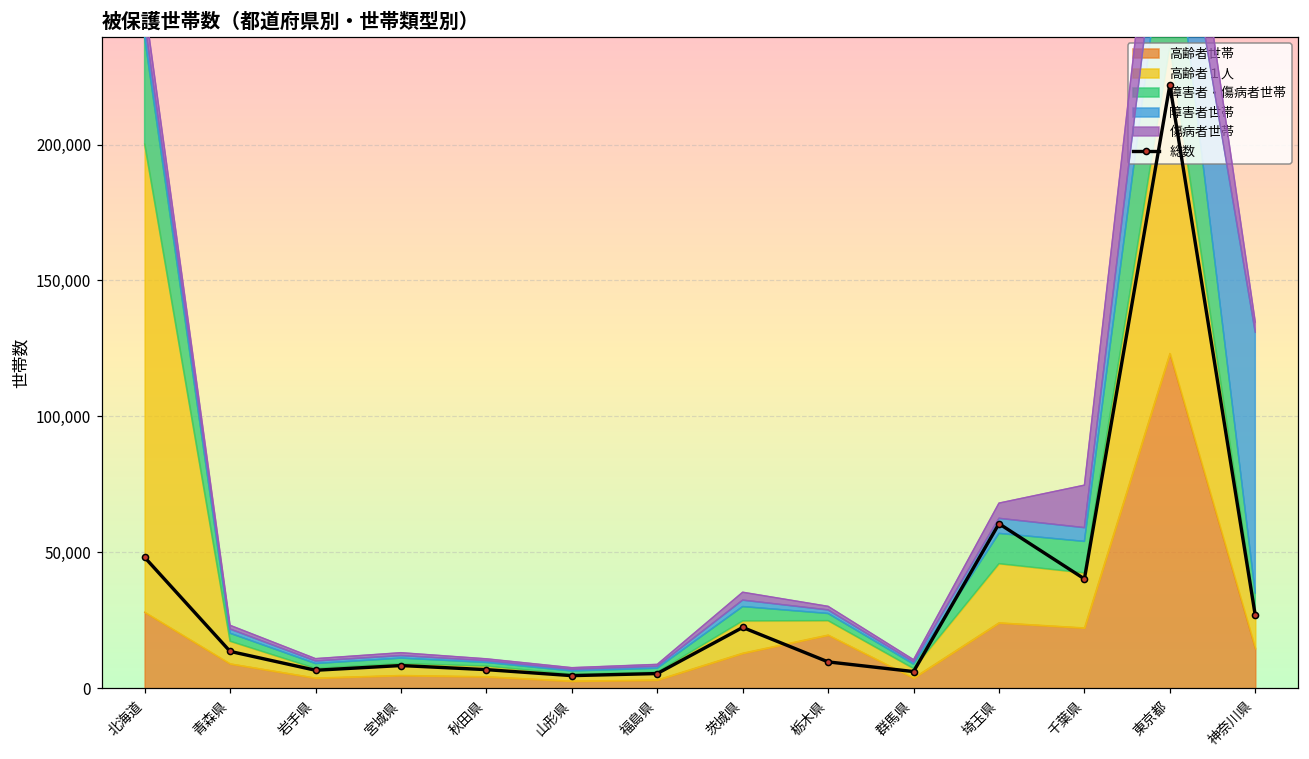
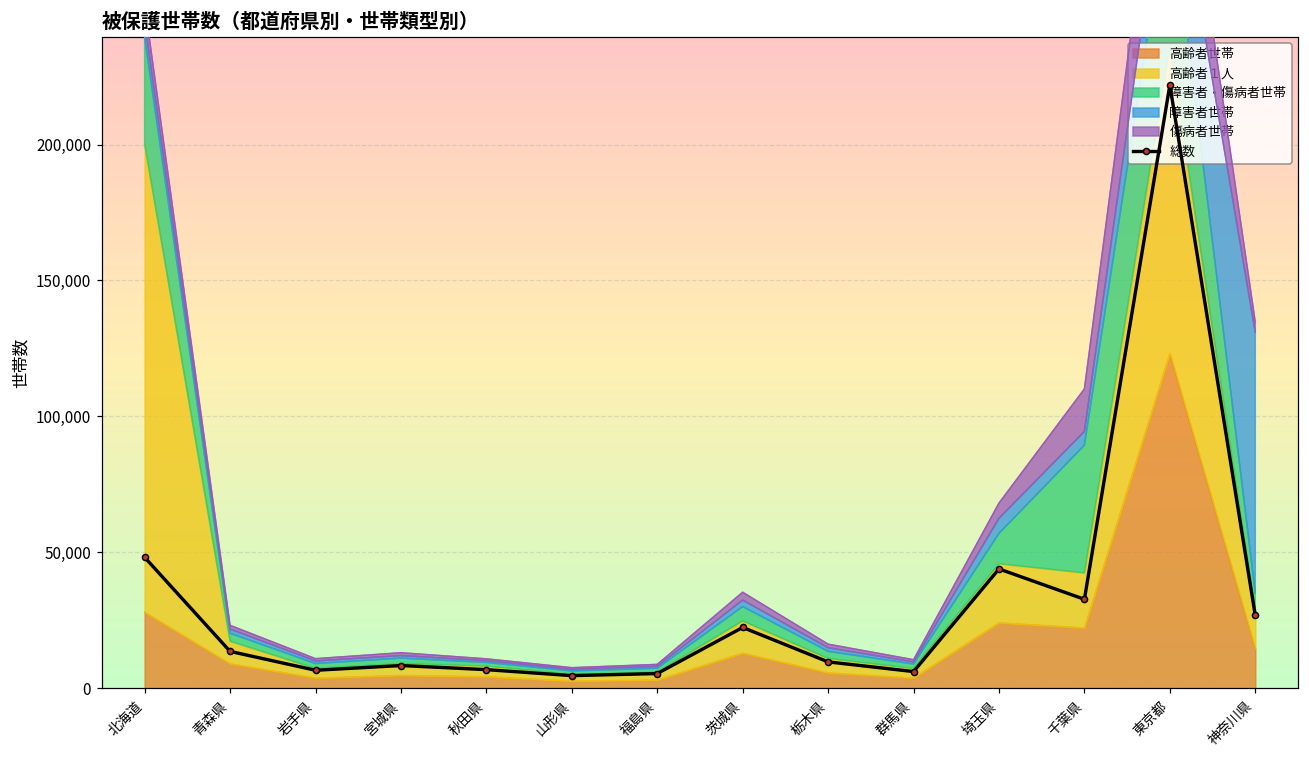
高齢者世帯, 栃木県: 20,000 -> 6,000
総数, 埼玉県: 61,000 -> 44,000
障害者・傷病者世帯, 千葉県: 12,000 -> 47,000
総数, 千葉県: 40,000 -> 33,000
